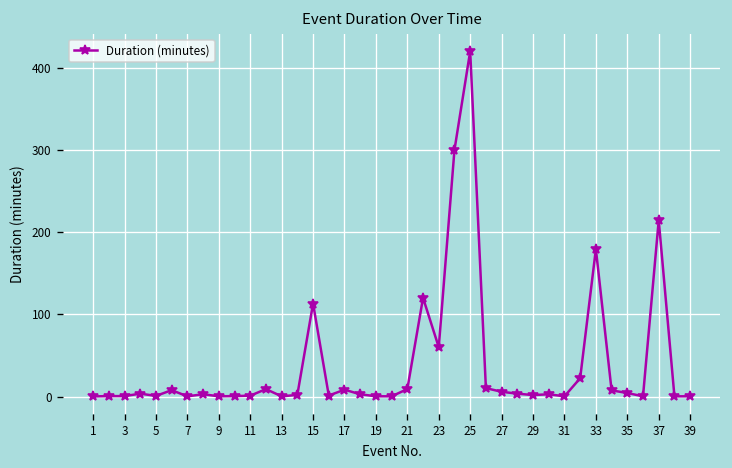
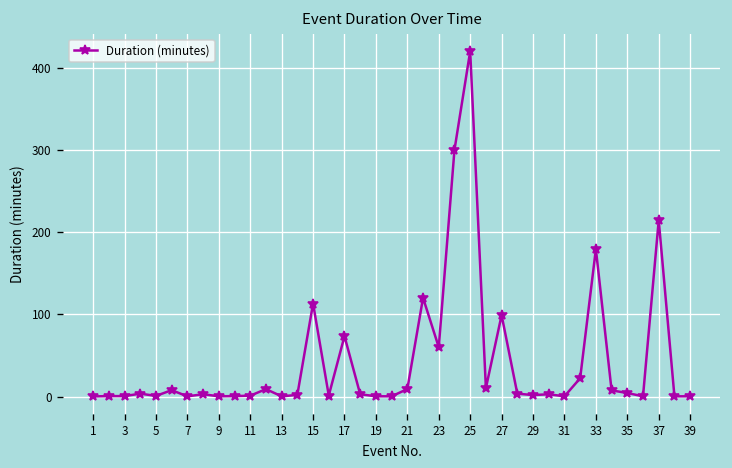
17: 10 -> 70
27: 10 -> 100
